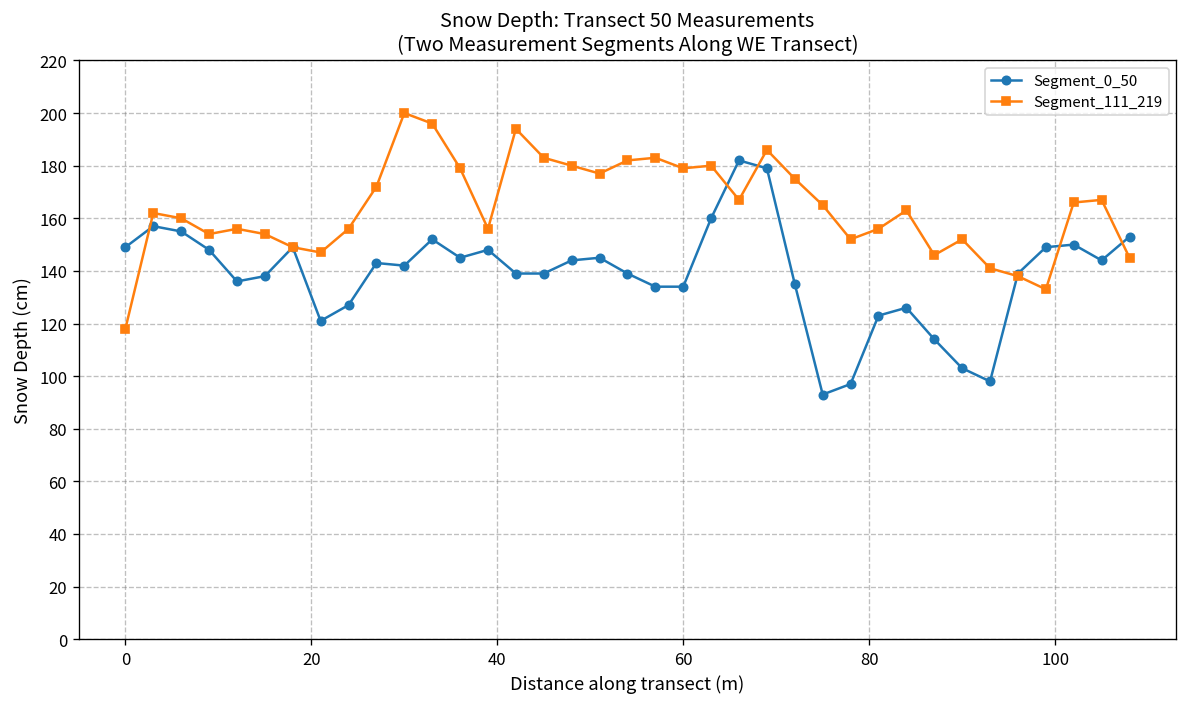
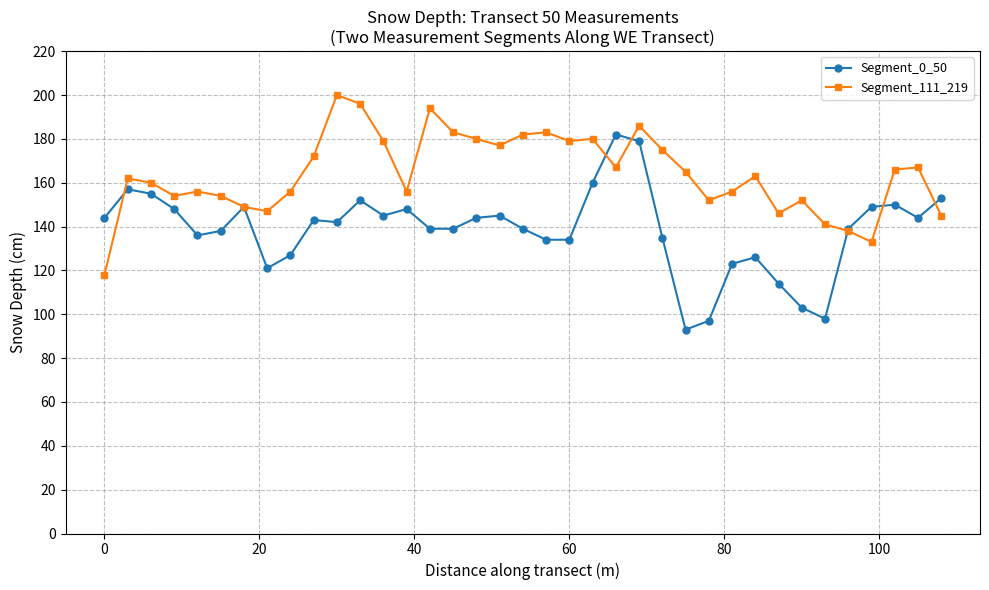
Segment_0_50, 0: 149 -> 144
